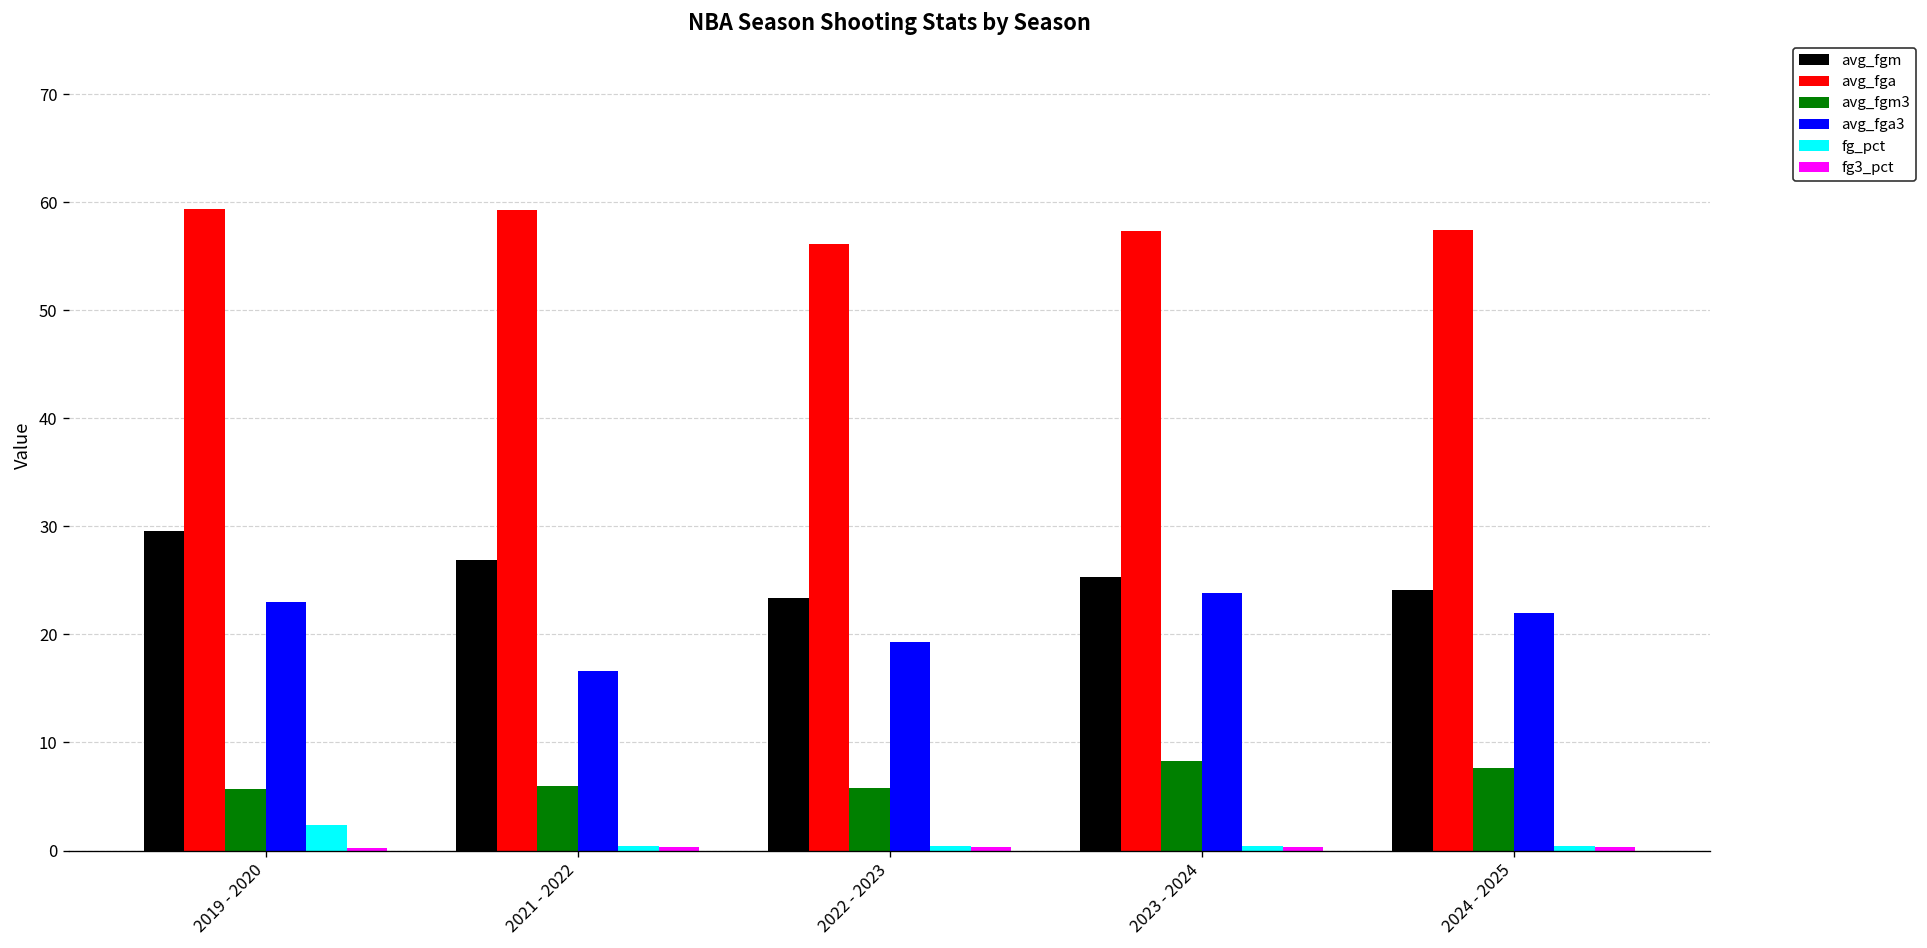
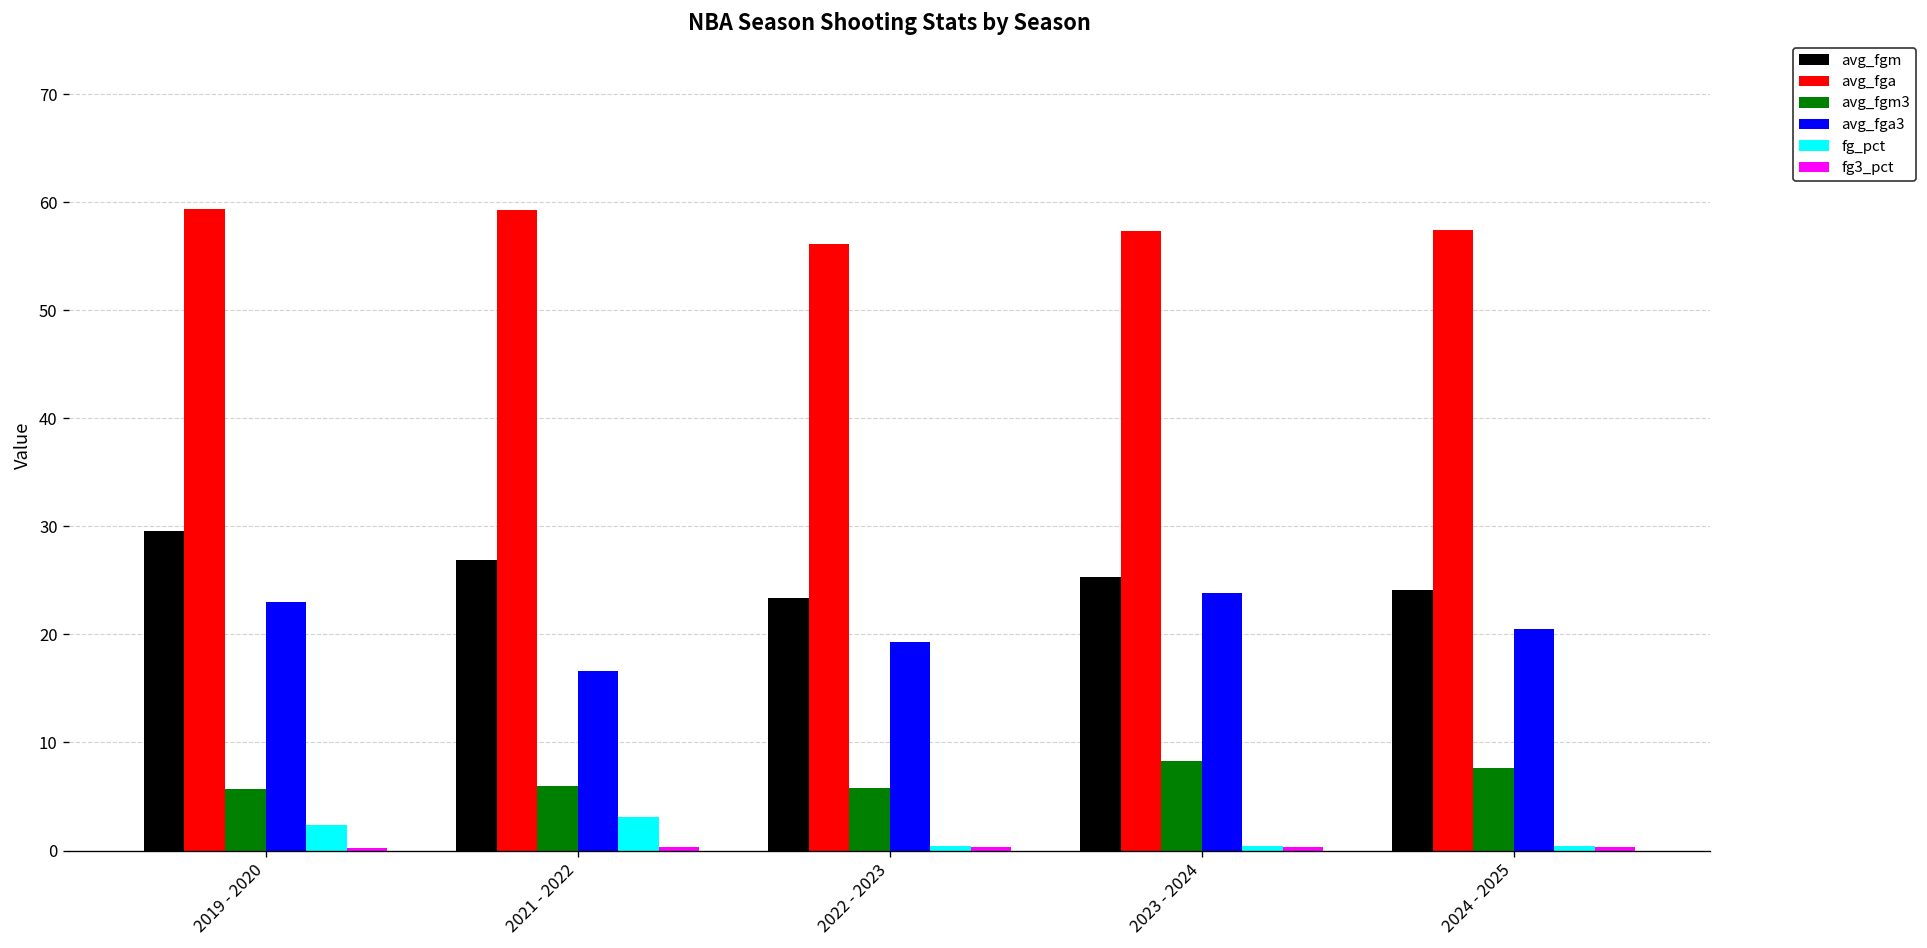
fg_pct, 2021 - 2022: 0 -> 3
avg_fga3, 2024 - 2025: 22 -> 21
